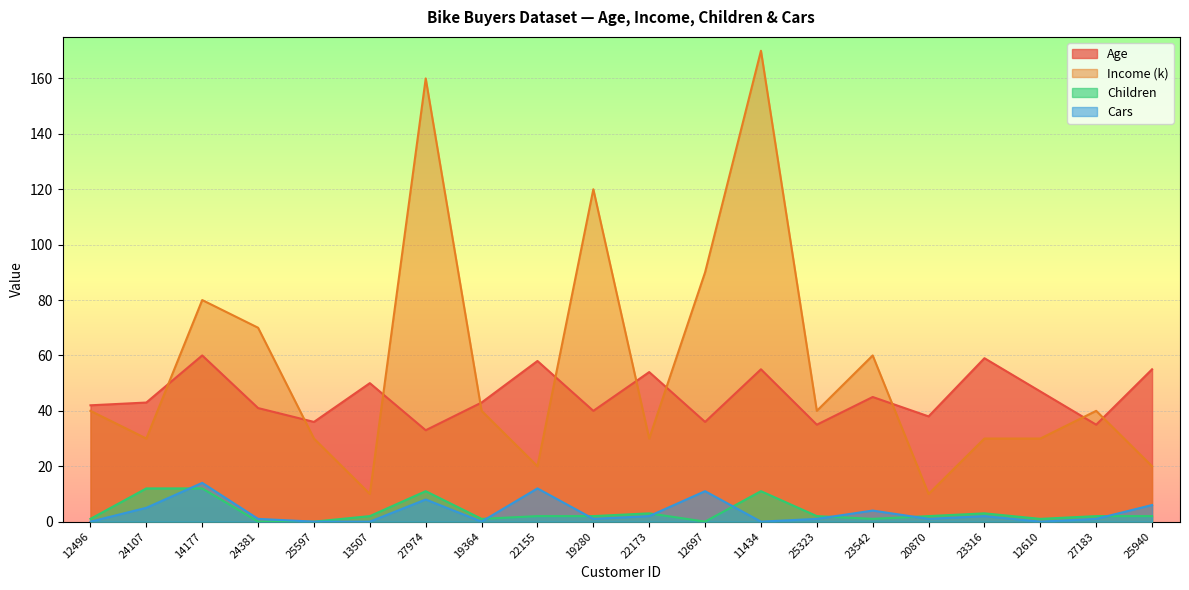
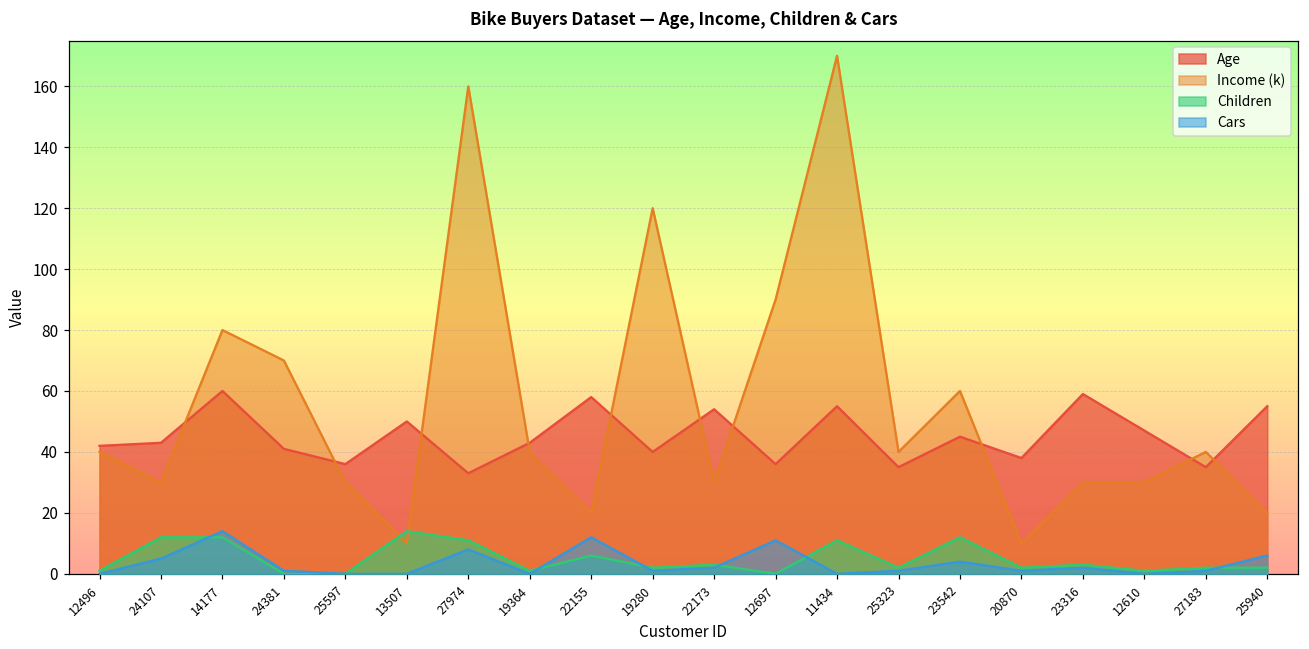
Children, 13507: 2 -> 14
Children, 22155: 2 -> 6
Children, 23542: 1 -> 12
